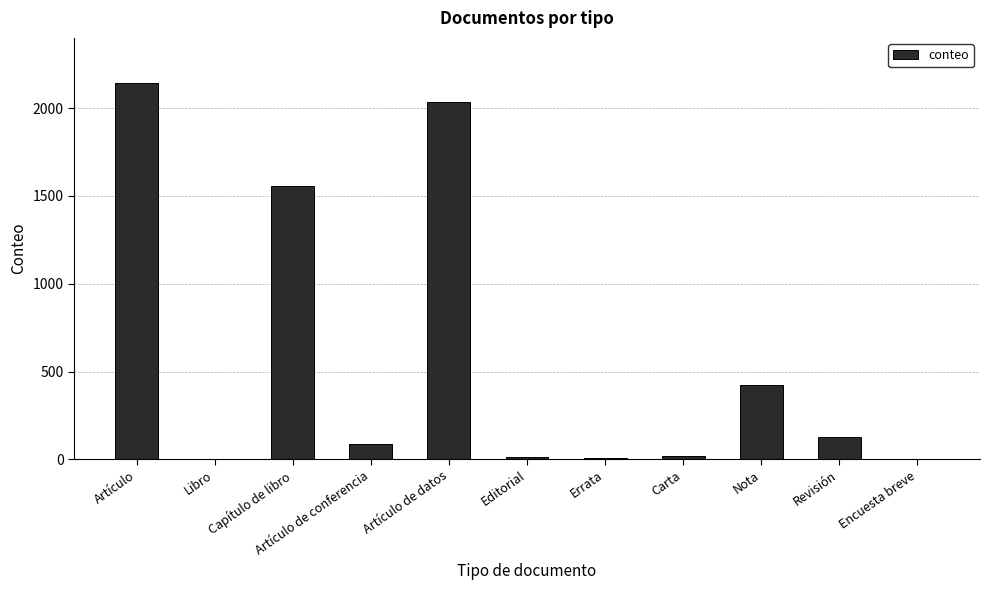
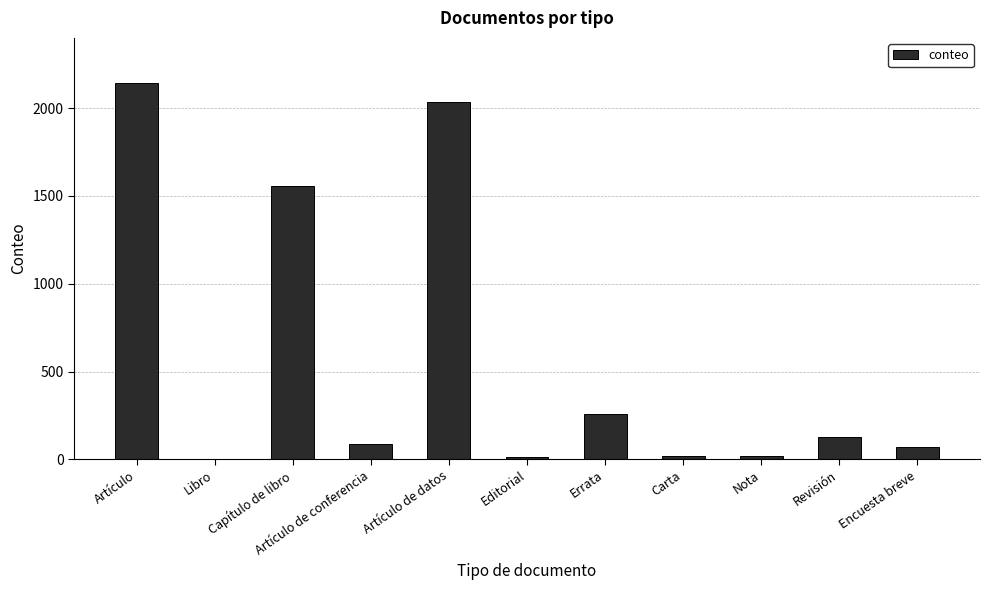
Errata: 10 -> 260
Nota: 430 -> 20
Encuesta breve: 0 -> 70
